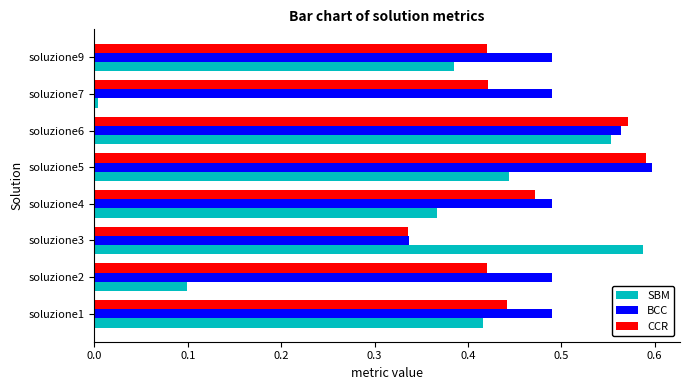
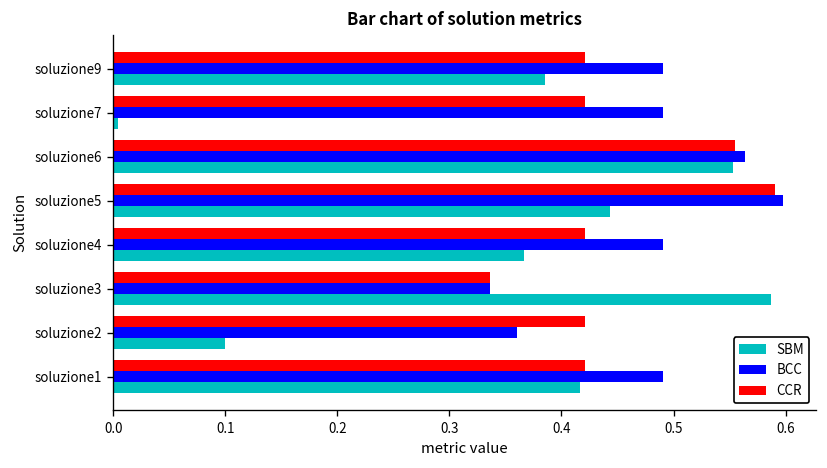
CCR, soluzione6: 0.57 -> 0.55
CCR, soluzione4: 0.47 -> 0.42
BCC, soluzione2: 0.49 -> 0.36
CCR, soluzione1: 0.44 -> 0.42
